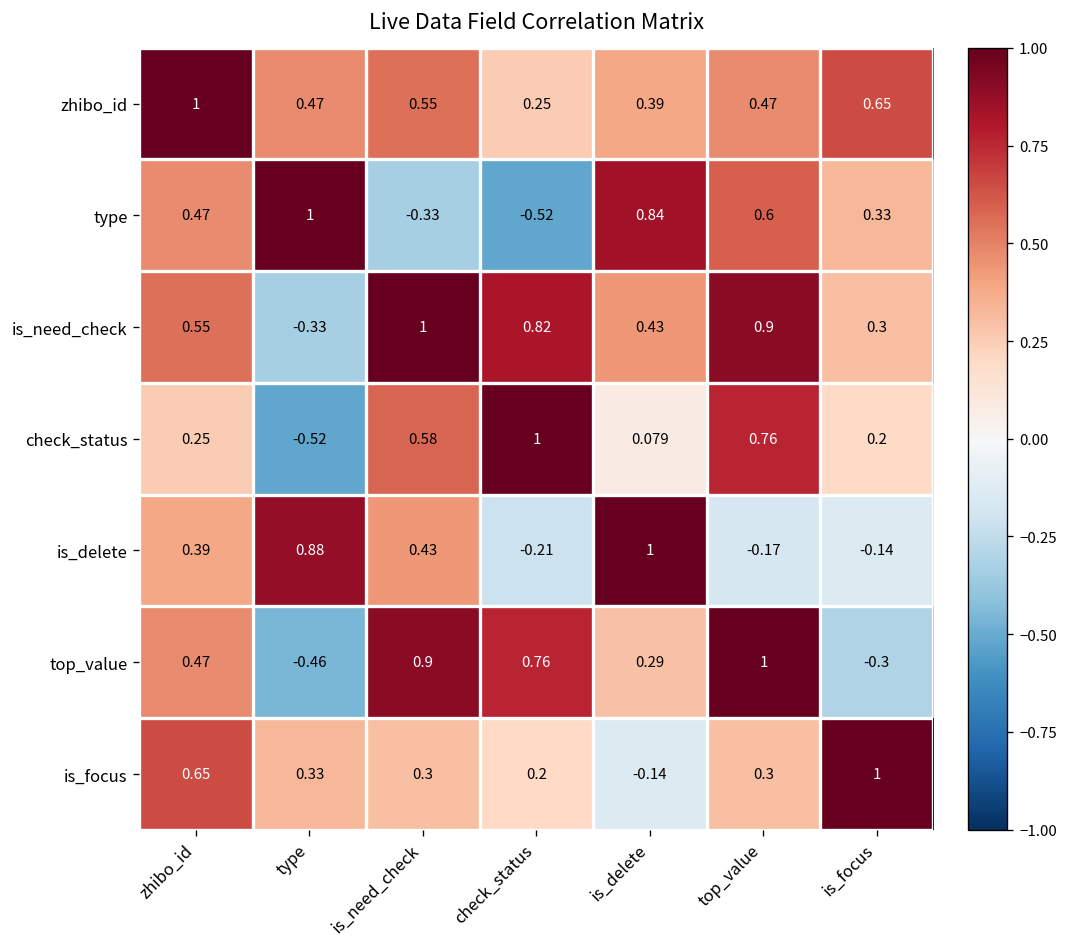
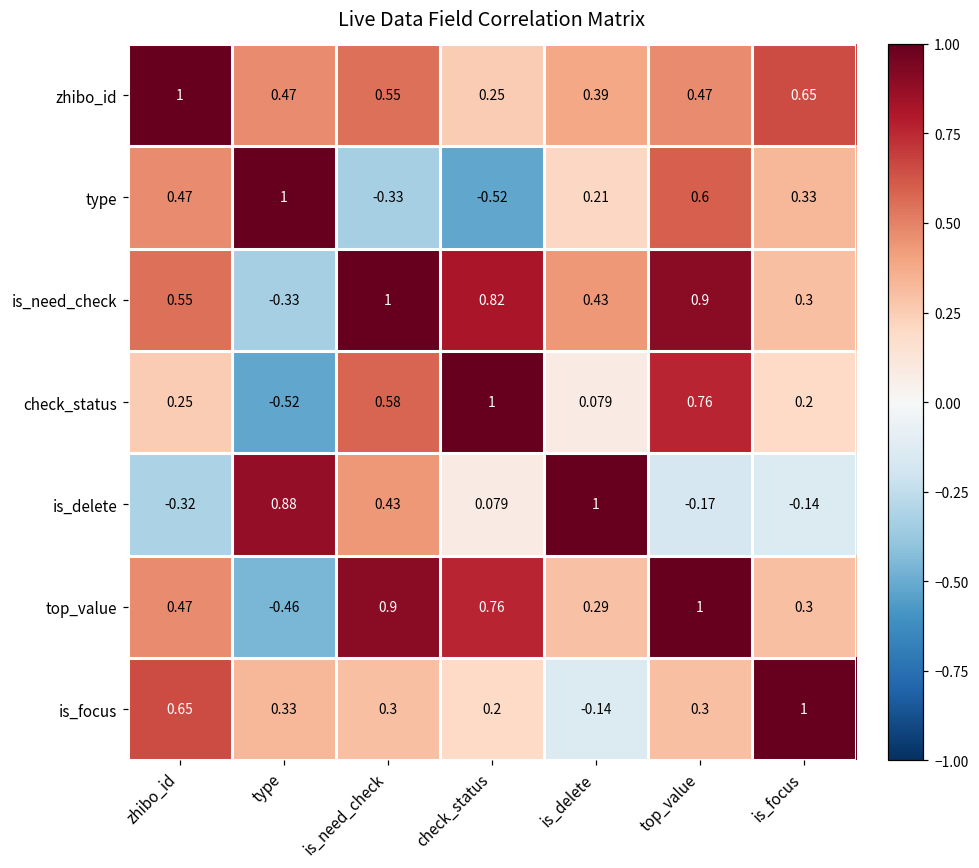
type, is_delete: 0.84 -> 0.21
is_delete, zhibo_id: 0.39 -> -0.32
is_delete, check_status: -0.21 -> 0.079
top_value, is_focus: -0.3 -> 0.3
